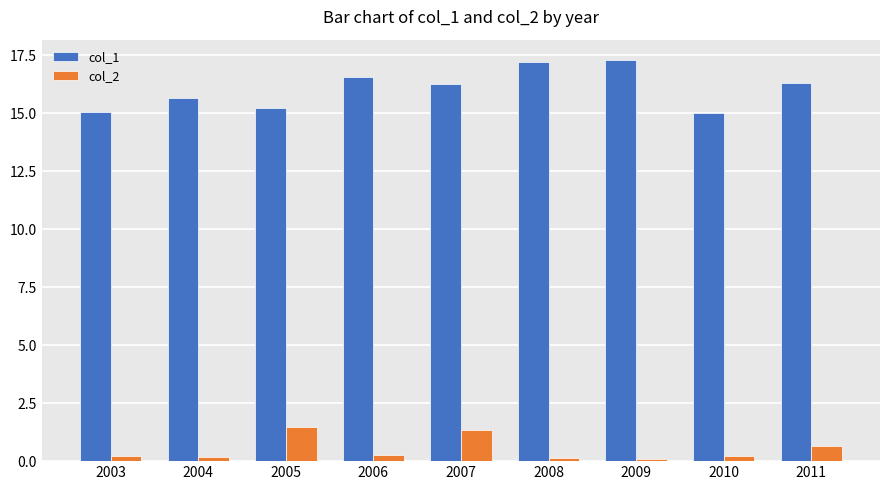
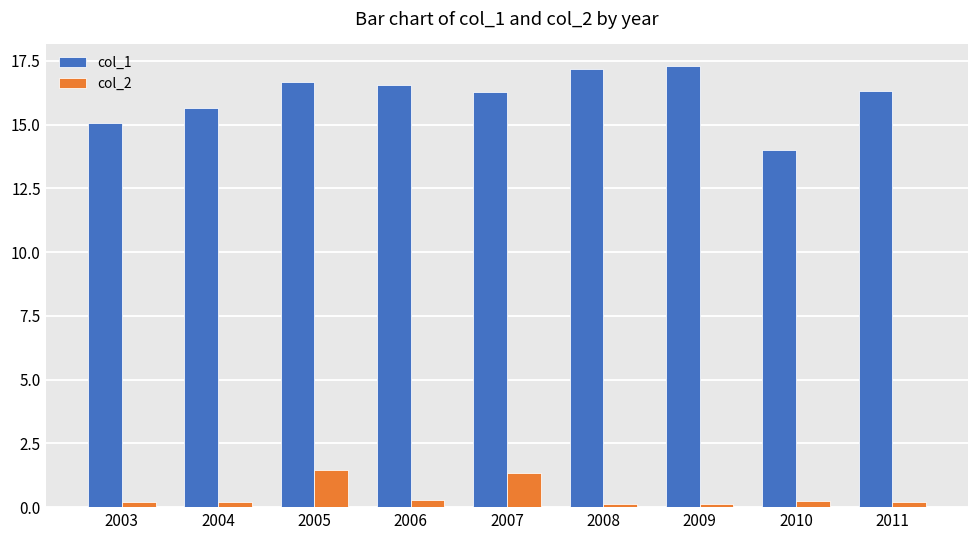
col_1, 2005: 15.3 -> 16.7
col_1, 2010: 15 -> 14
col_2, 2011: 0.6 -> 0.2
